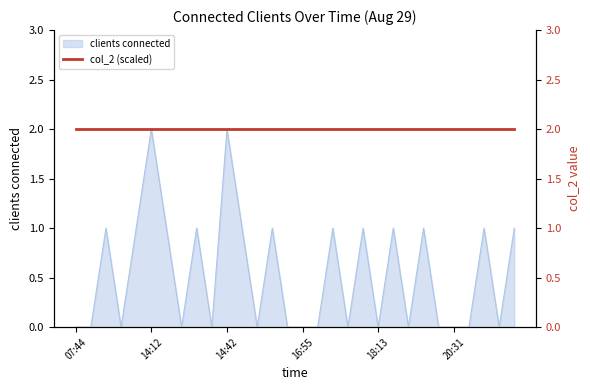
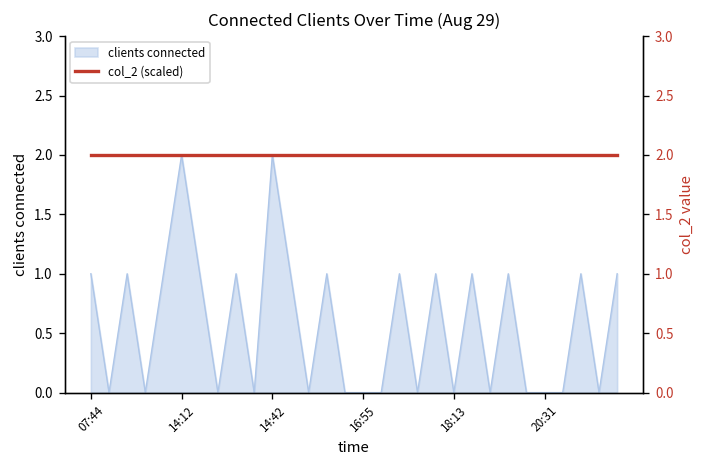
clients connected, 07:44: 0 -> 1
